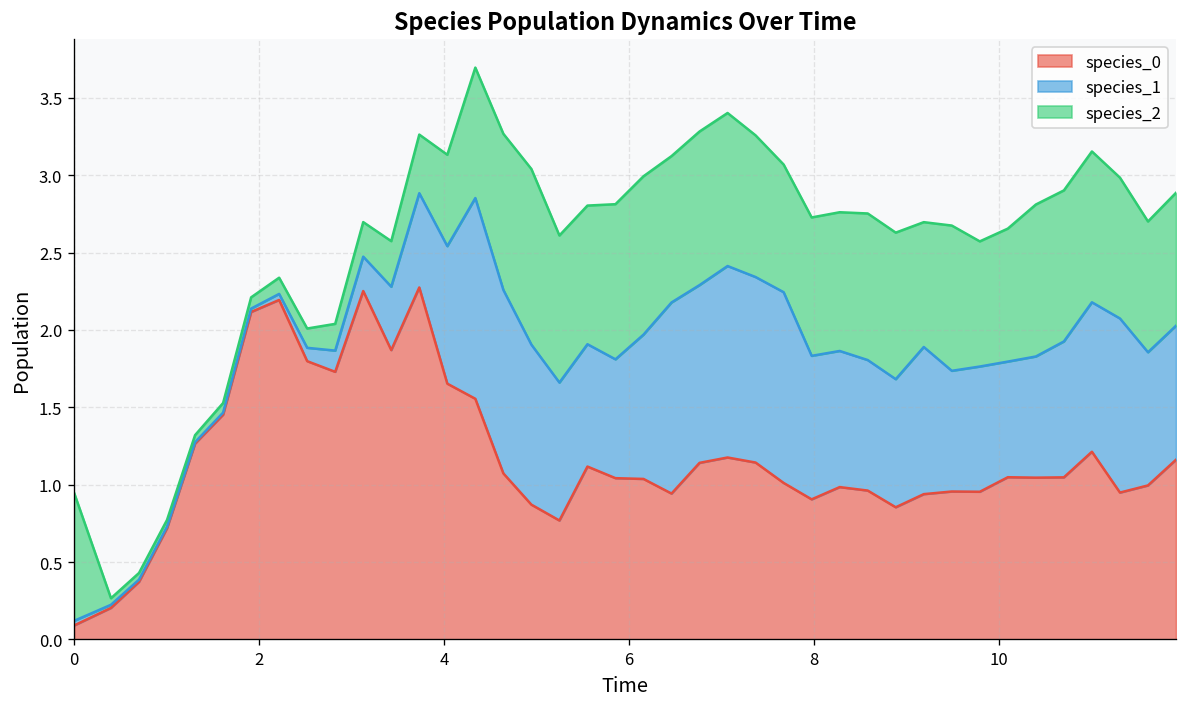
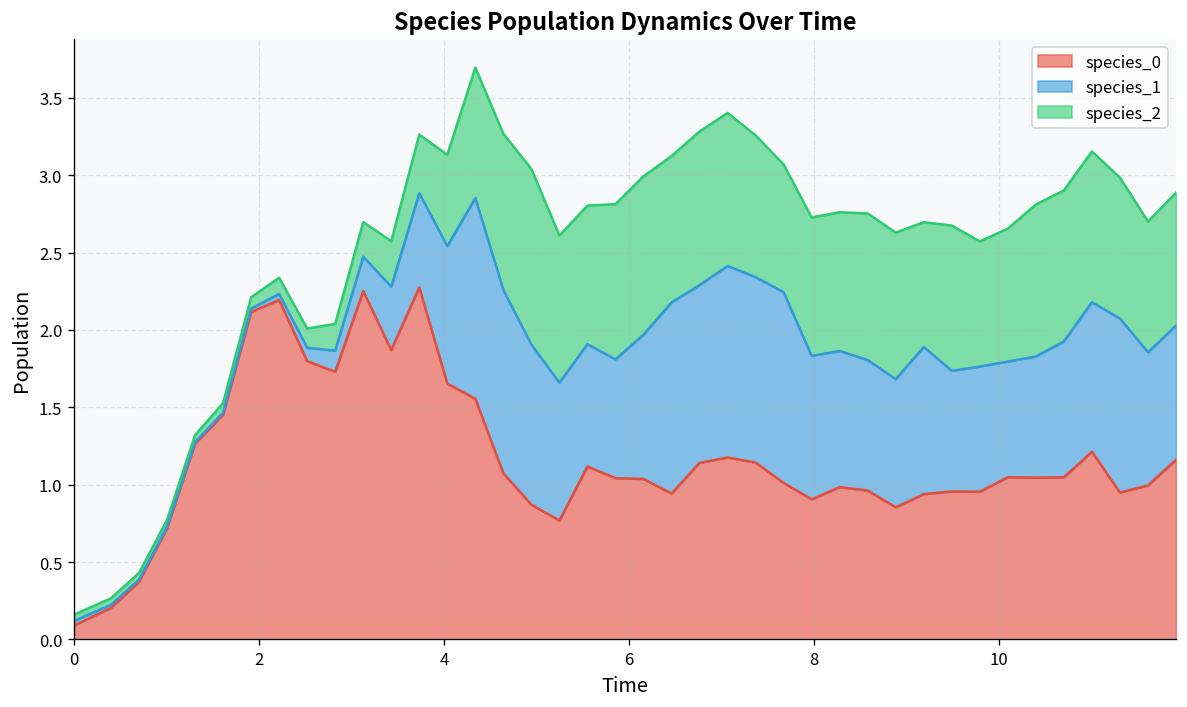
species_2, 0: 0.83 -> 0.04
